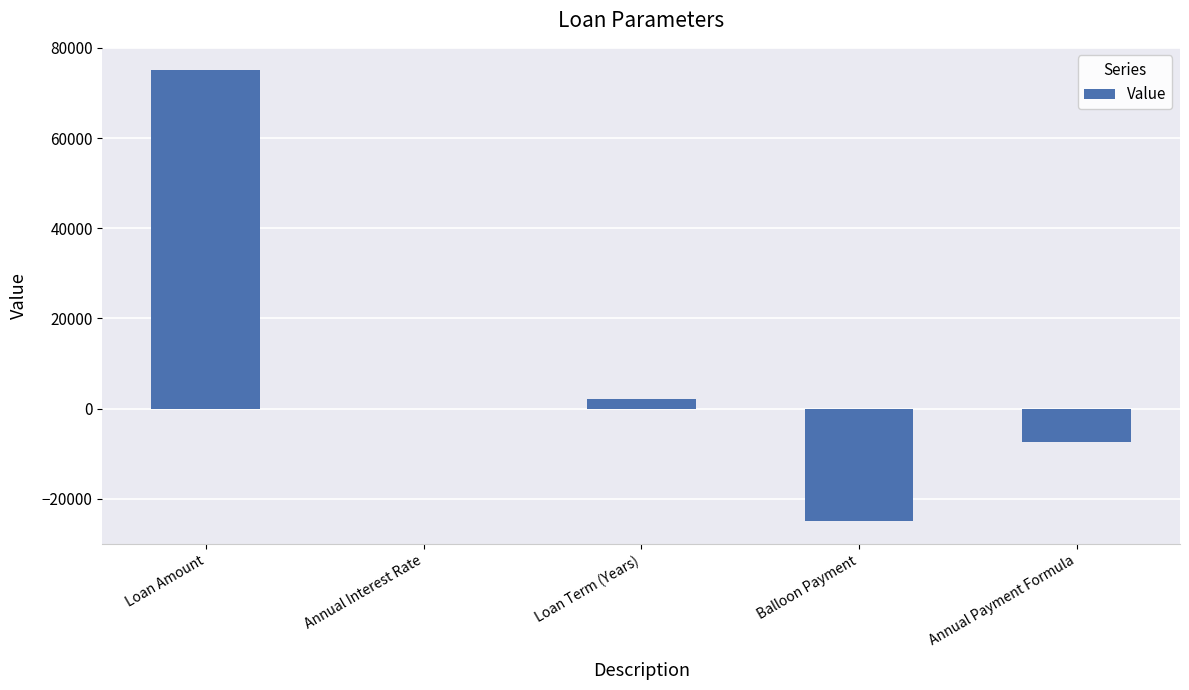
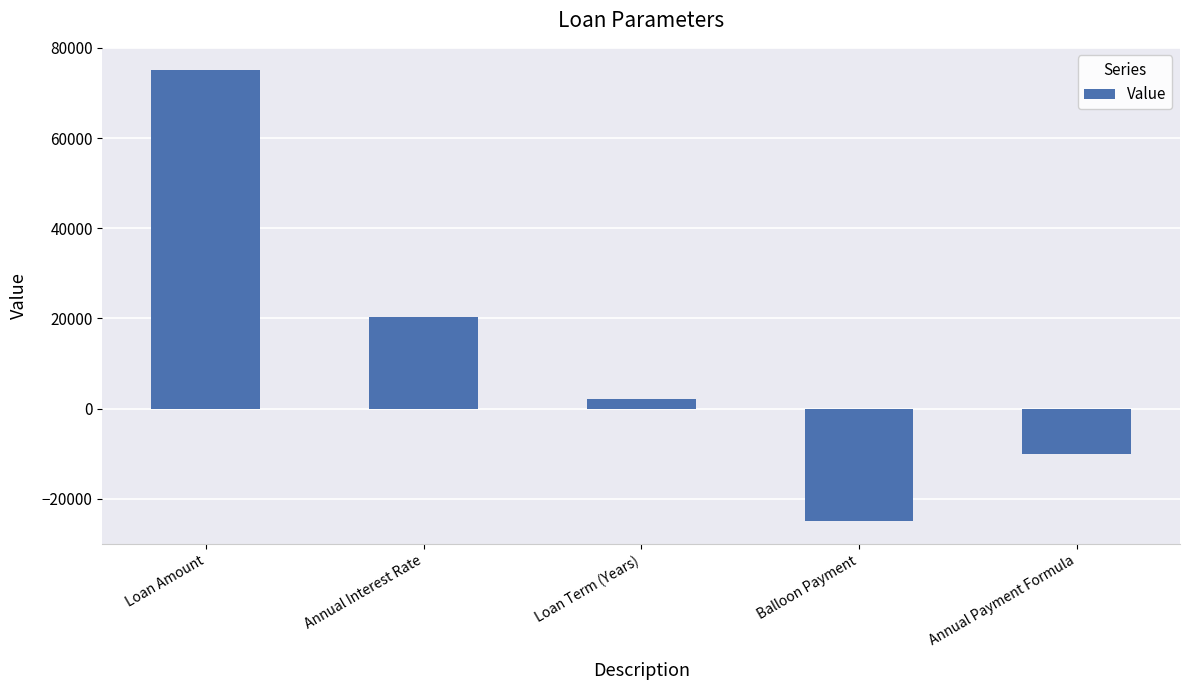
Annual Interest Rate: 0 -> 20000
Annual Payment Formula: -7000 -> -10000
